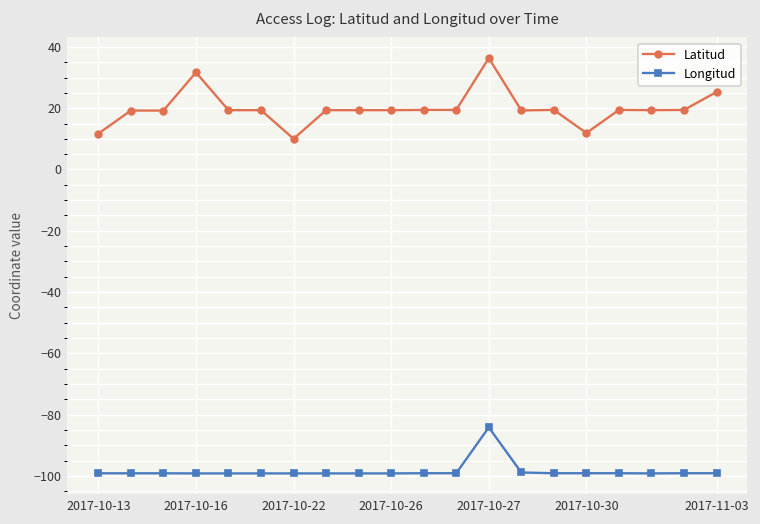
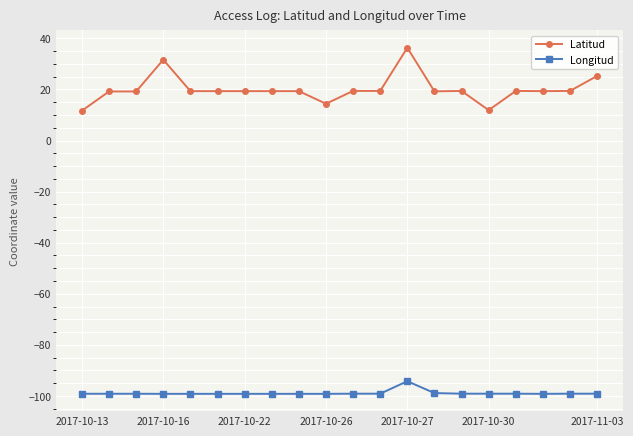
Latitud, 2017-10-22: 10 -> 19
Latitud, 2017-10-26: 19 -> 14
Longitud, 2017-10-27: -84 -> -94
